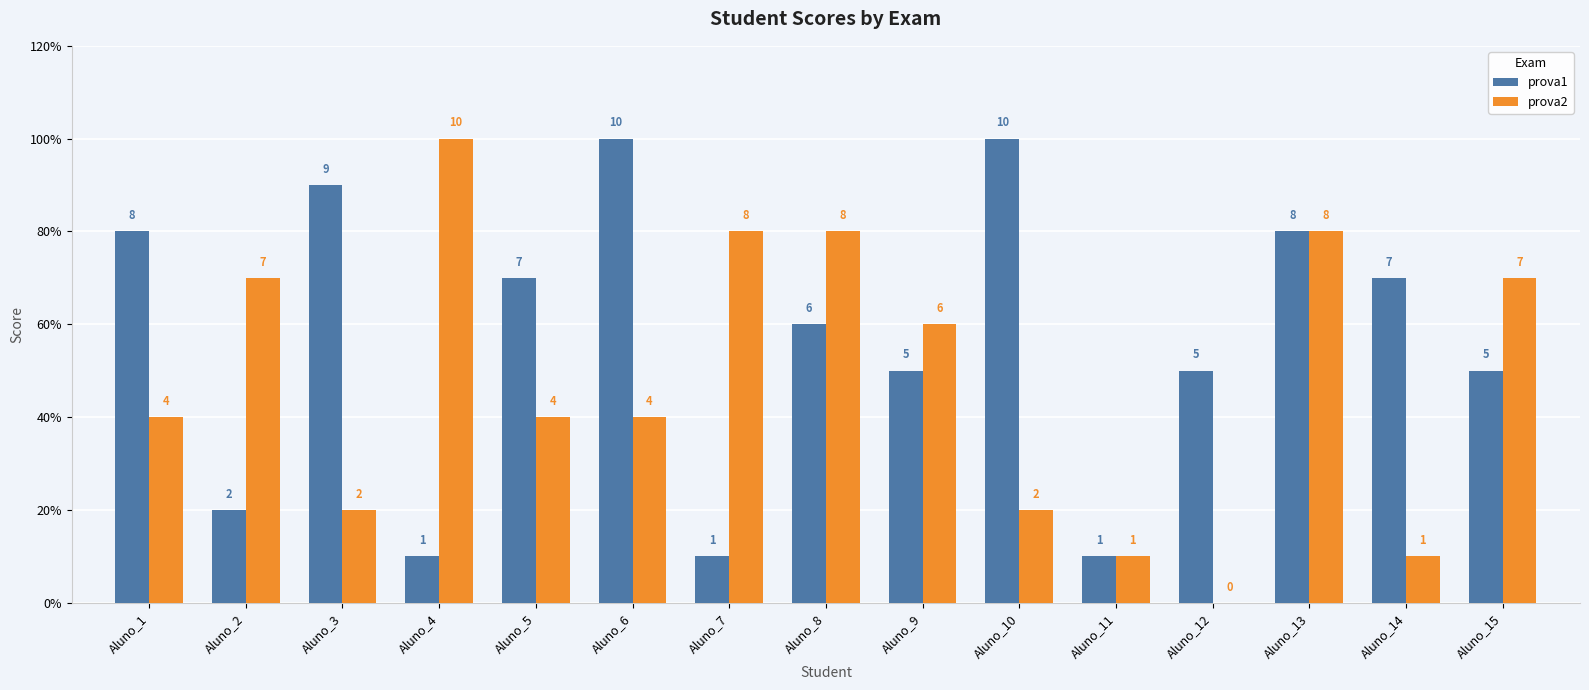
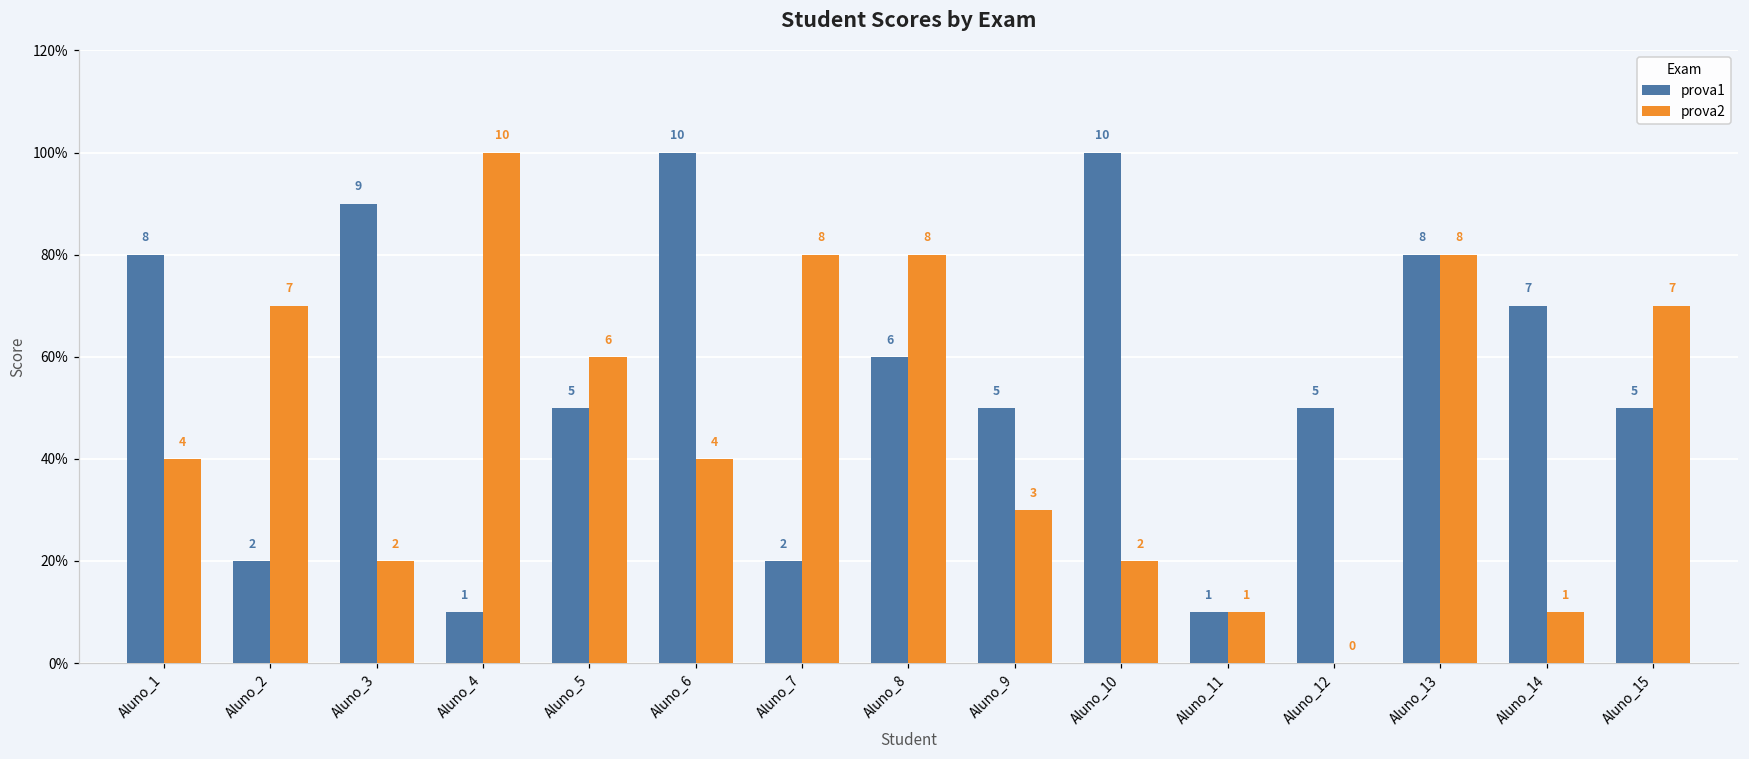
prova1, Aluno_5: 7 -> 5
prova2, Aluno_5: 4 -> 6
prova1, Aluno_7: 1 -> 2
prova2, Aluno_9: 6 -> 3
